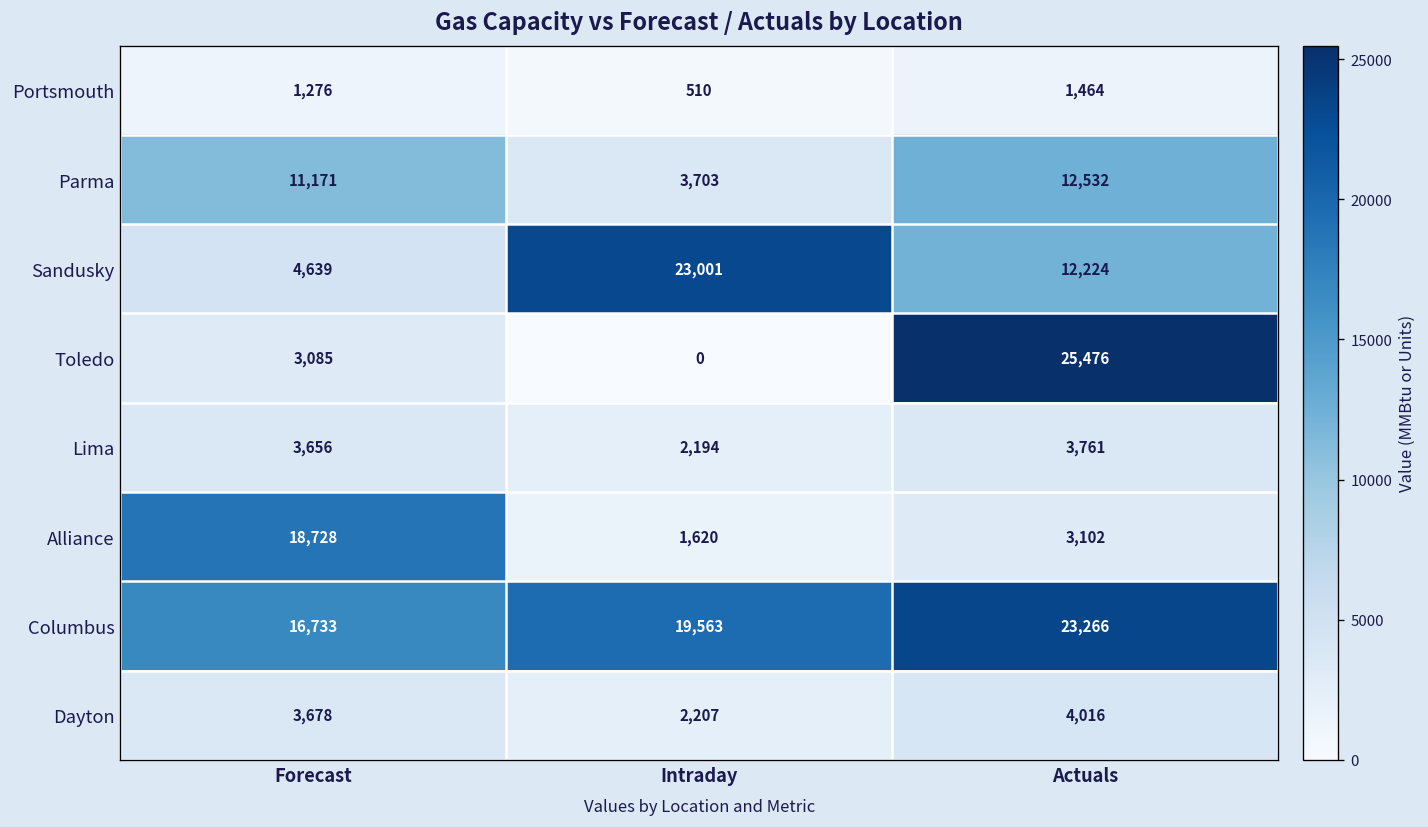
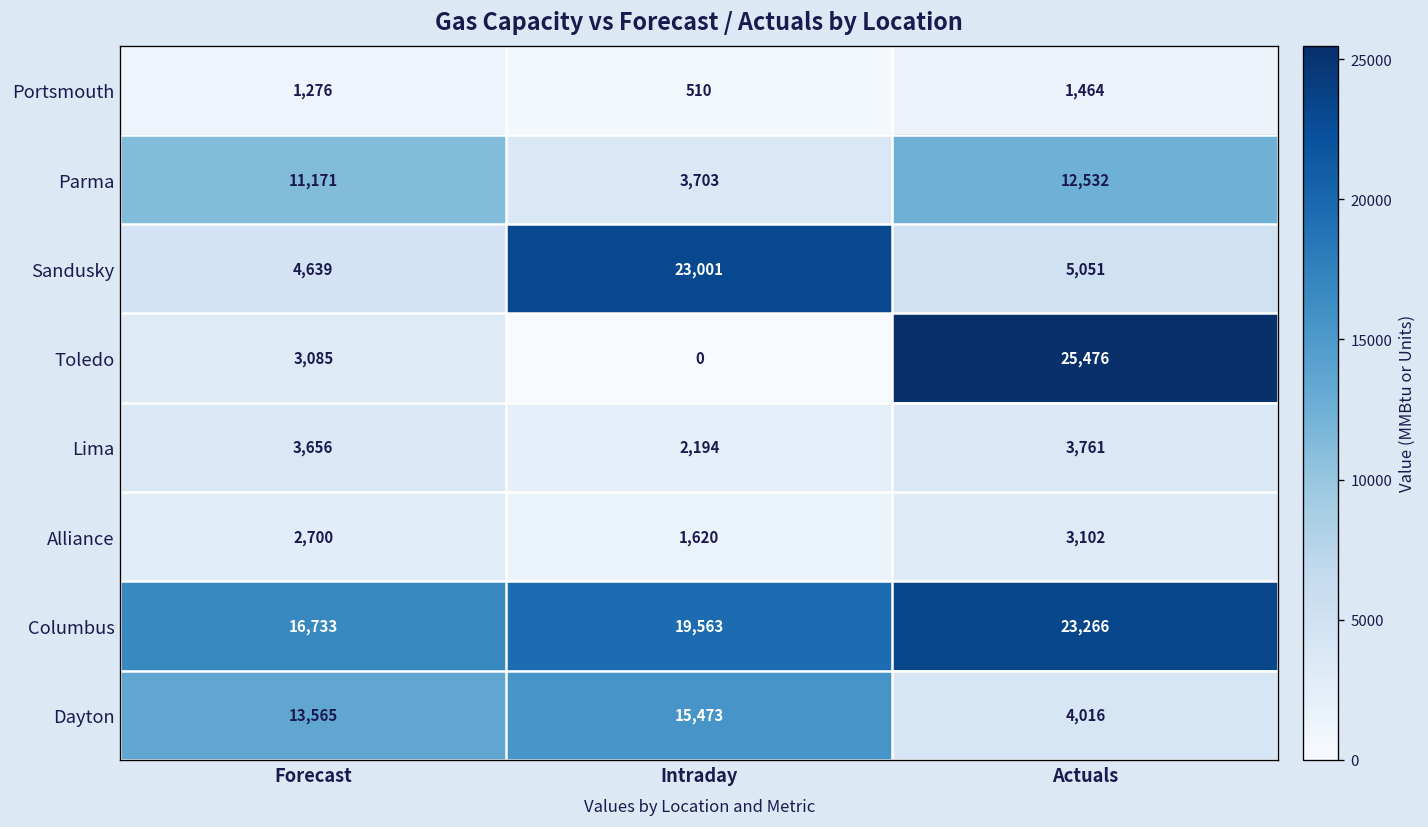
Sandusky, Actuals: 12,224 -> 5,051
Alliance, Forecast: 18,728 -> 2,700
Dayton, Forecast: 3,678 -> 13,565
Dayton, Intraday: 2,207 -> 15,473
